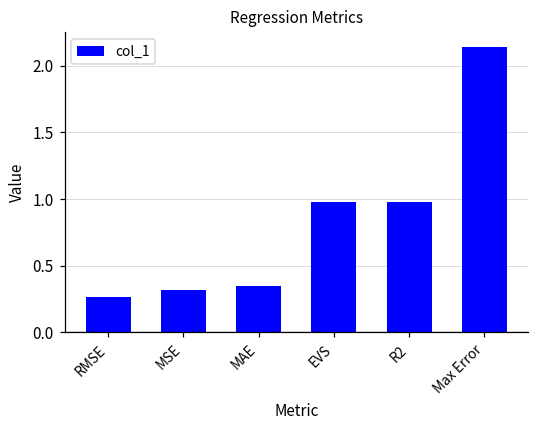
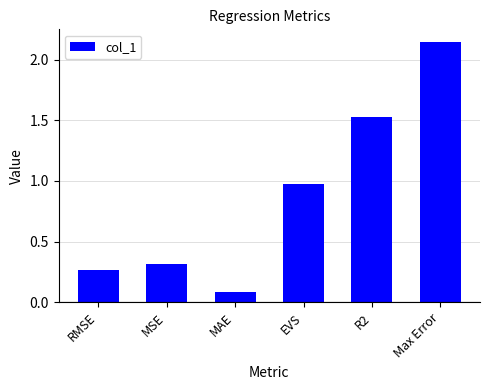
MAE: 0.35 -> 0.08
R2: 0.98 -> 1.53
